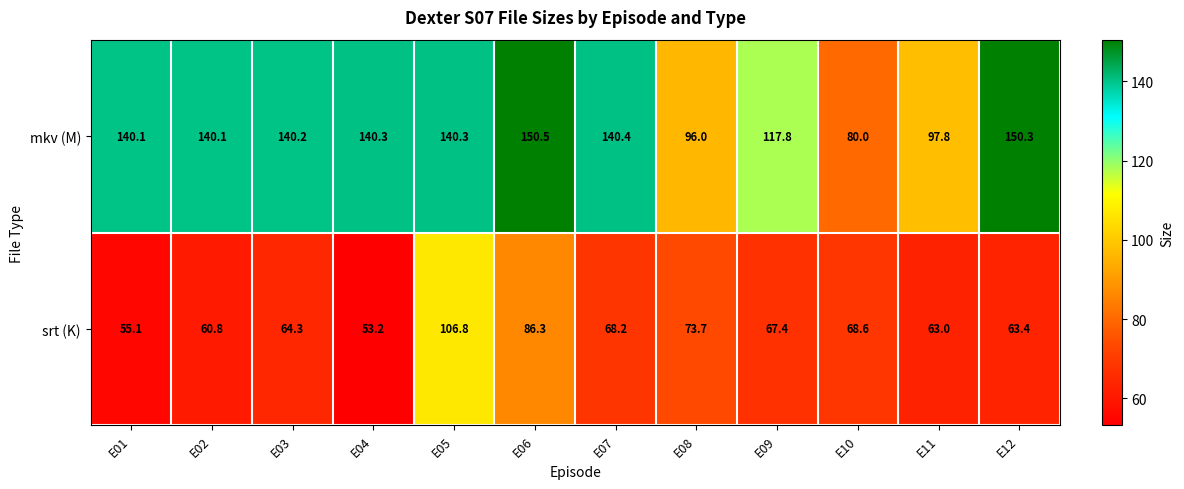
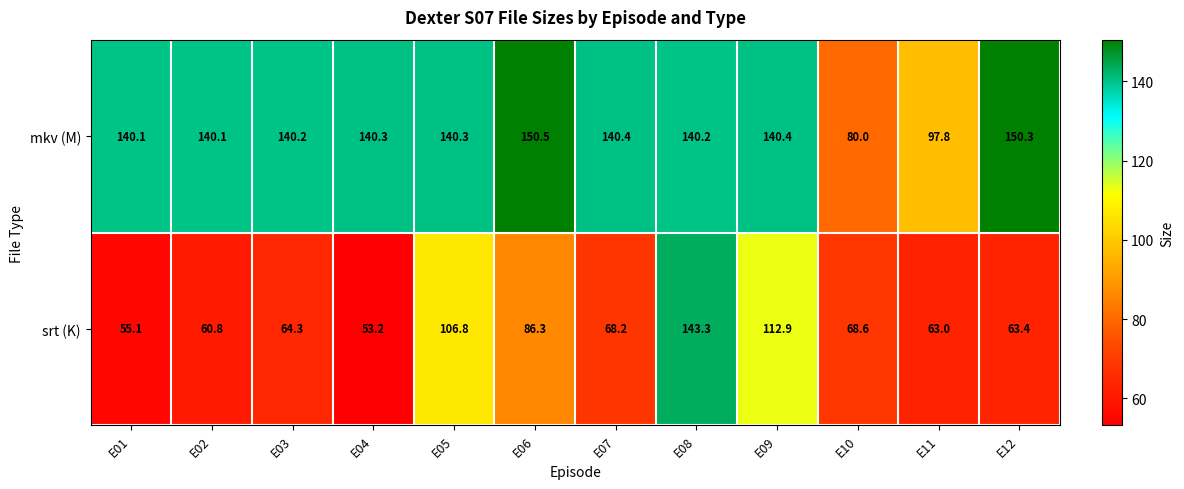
mkv (M), E08: 96.0 -> 140.2
mkv (M), E09: 117.8 -> 140.4
srt (K), E08: 73.7 -> 143.3
srt (K), E09: 67.4 -> 112.9
